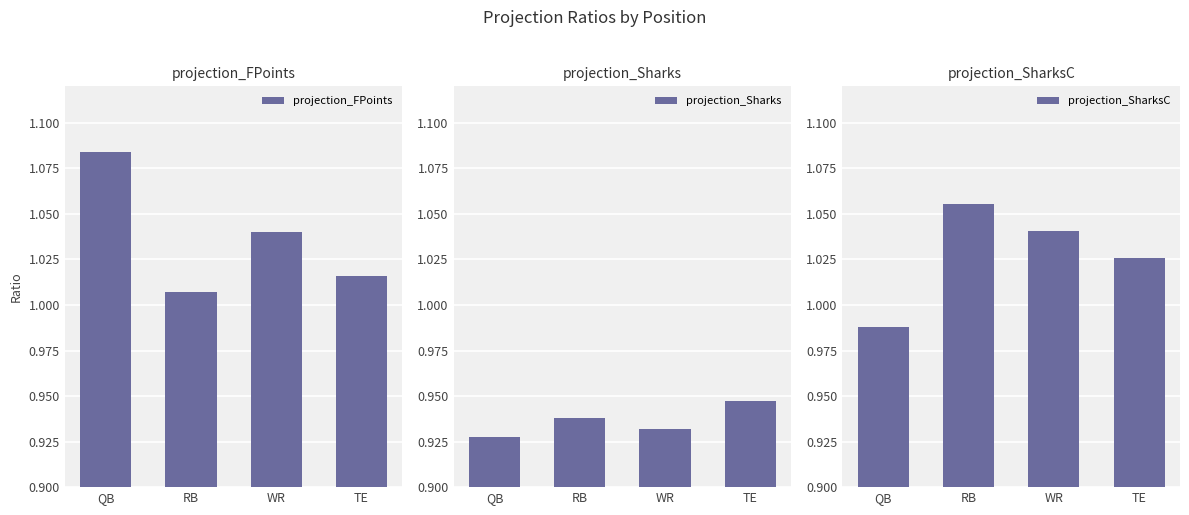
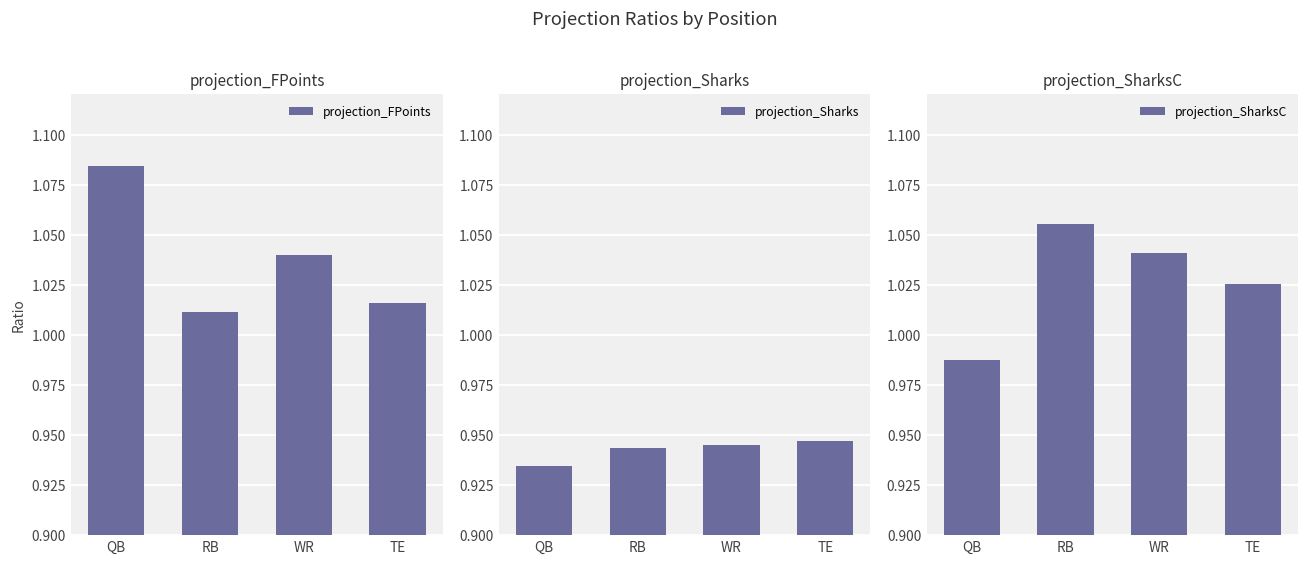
projection_FPoints, RB: 1.007 -> 1.011
projection_Sharks, QB: 0.927 -> 0.934
projection_Sharks, RB: 0.938 -> 0.944
projection_Sharks, WR: 0.932 -> 0.945
